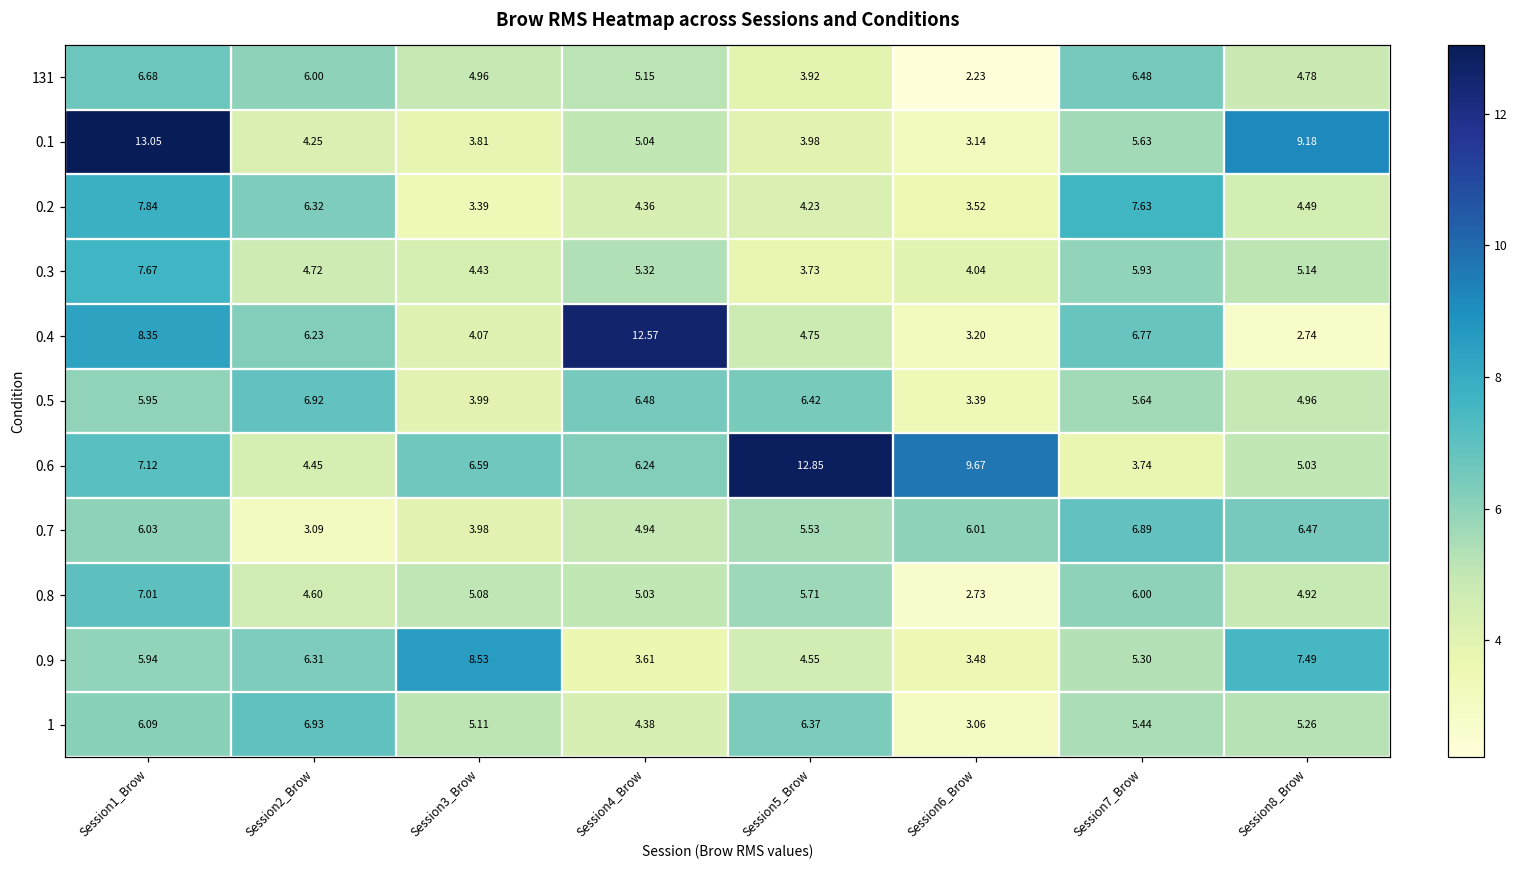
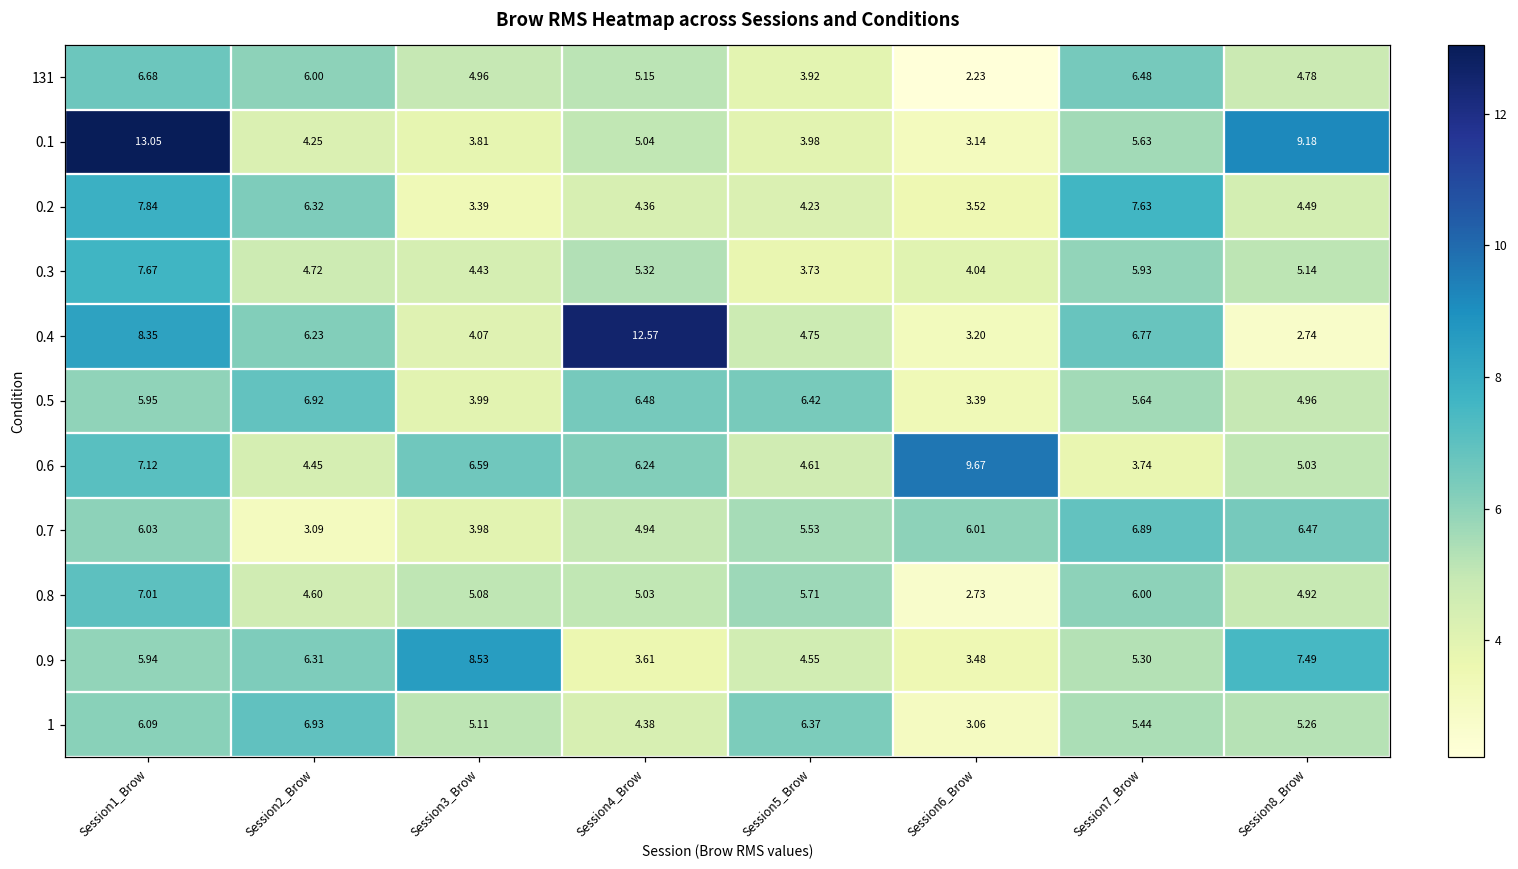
0.6, Session5_Brow: 12.85 -> 4.61
